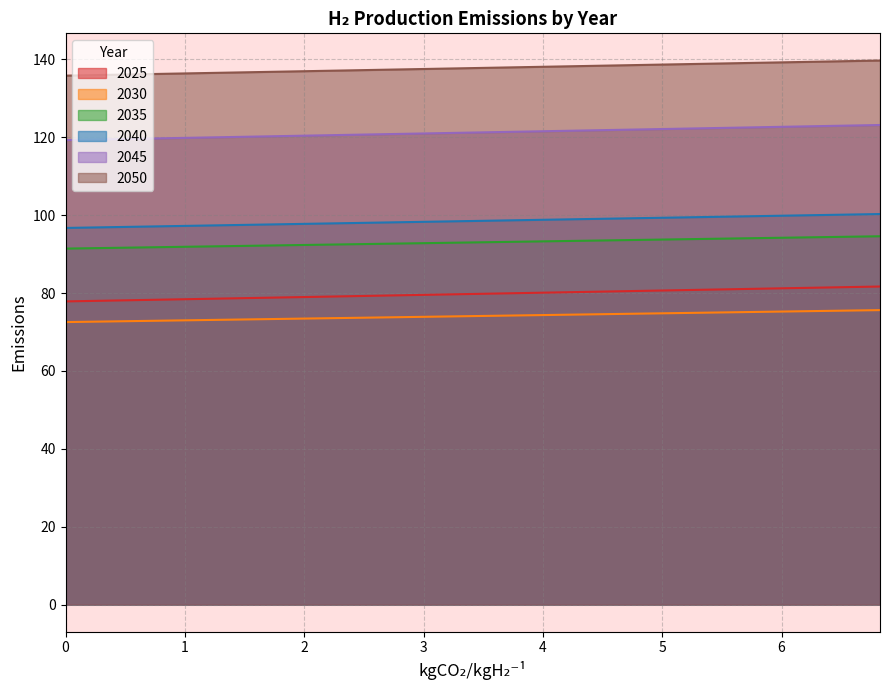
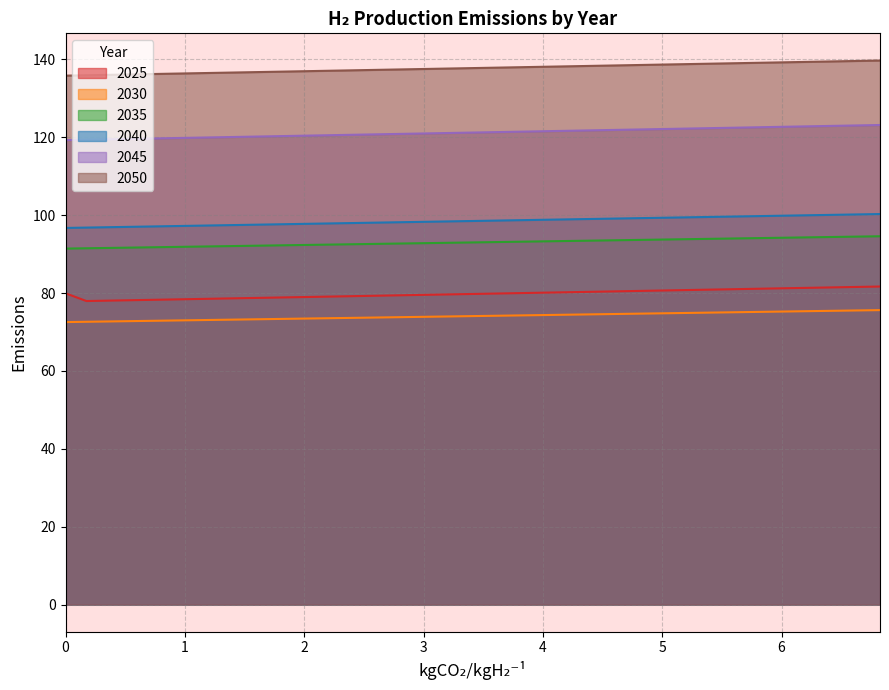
2025, 0: 78 -> 80
